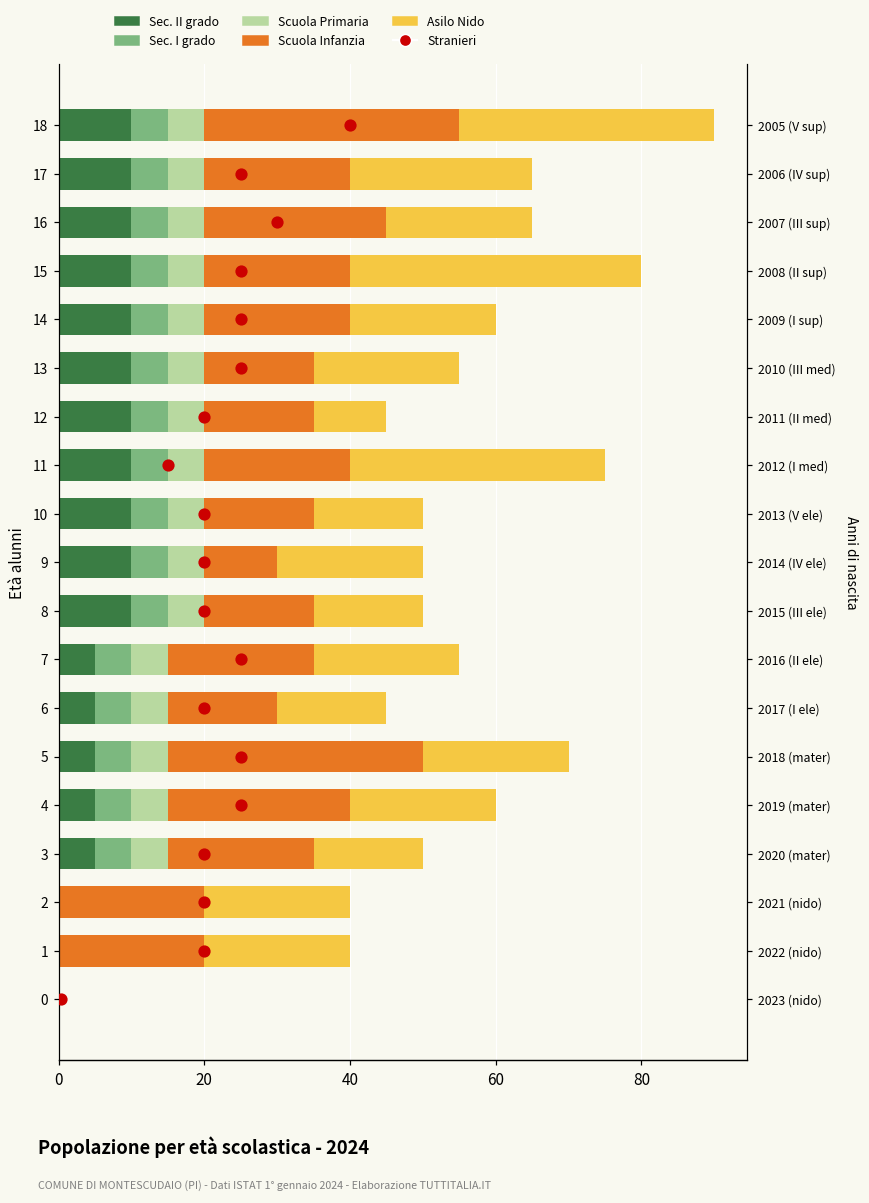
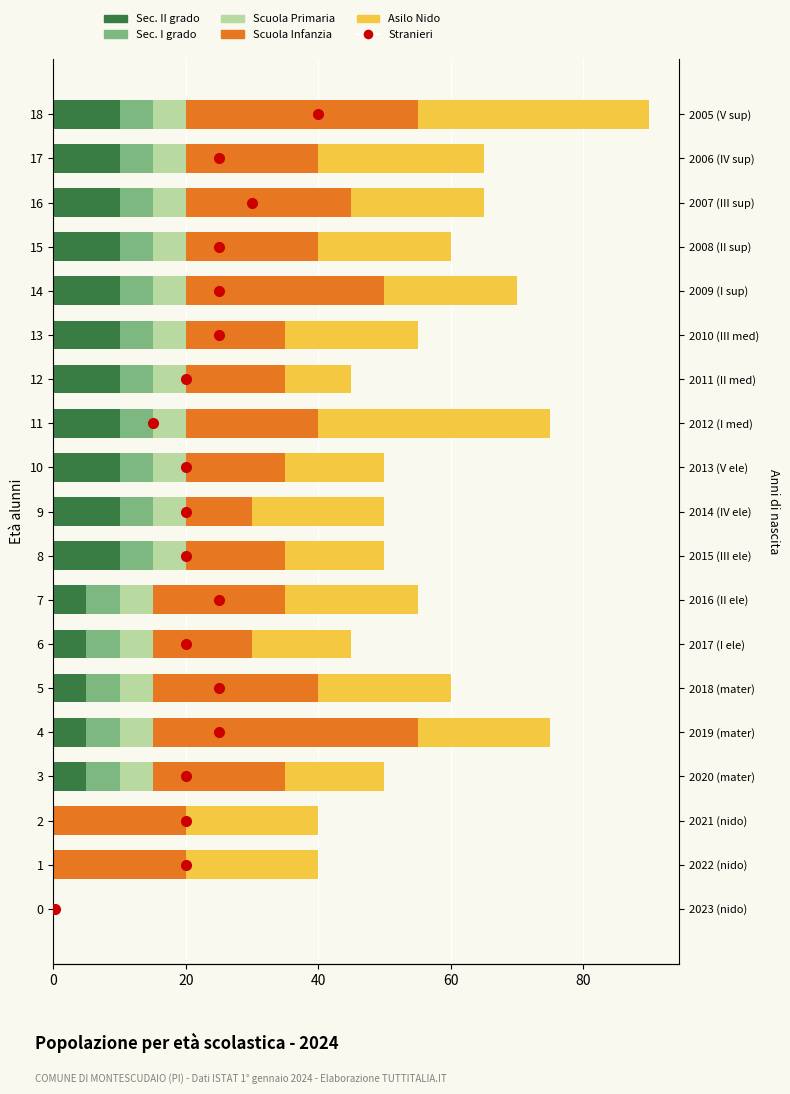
Asilo Nido, 15: 40 -> 20
Scuola Infanzia, 14: 20 -> 30
Scuola Infanzia, 5: 35 -> 25
Scuola Infanzia, 4: 25 -> 40
